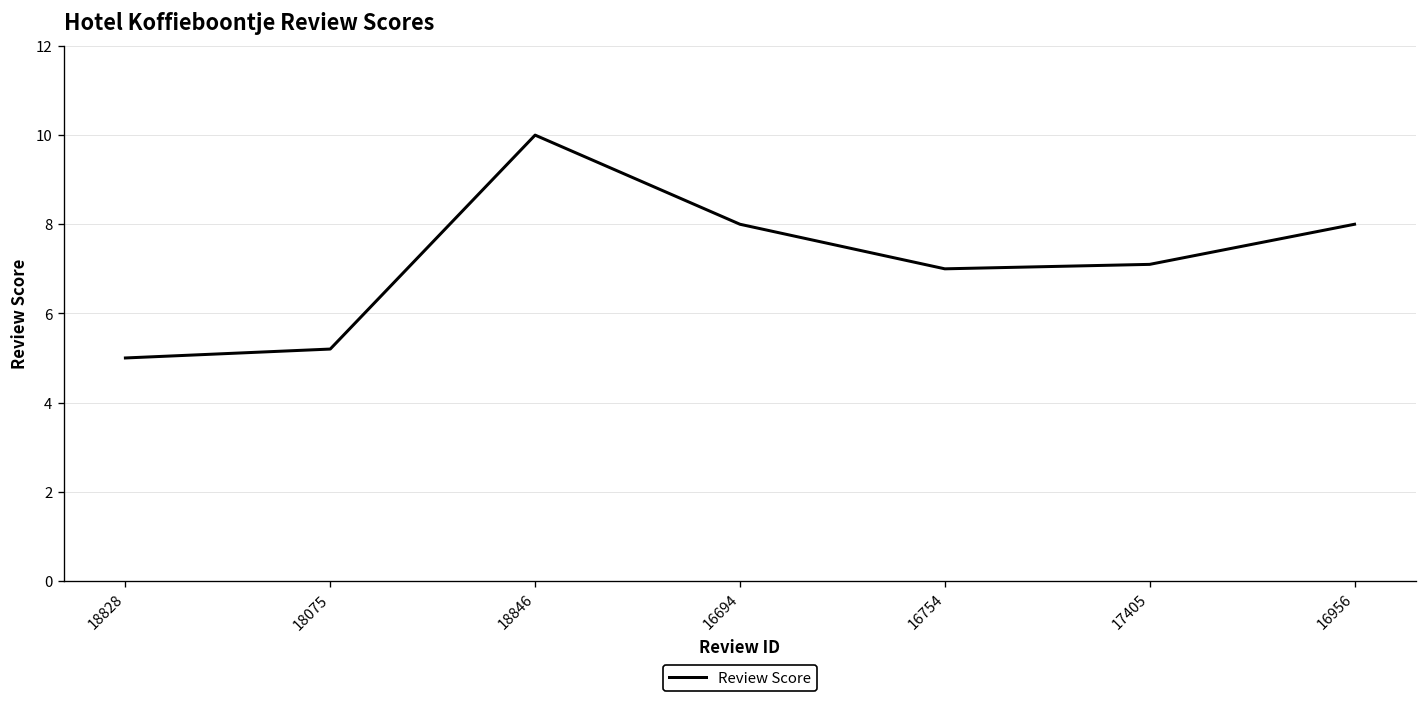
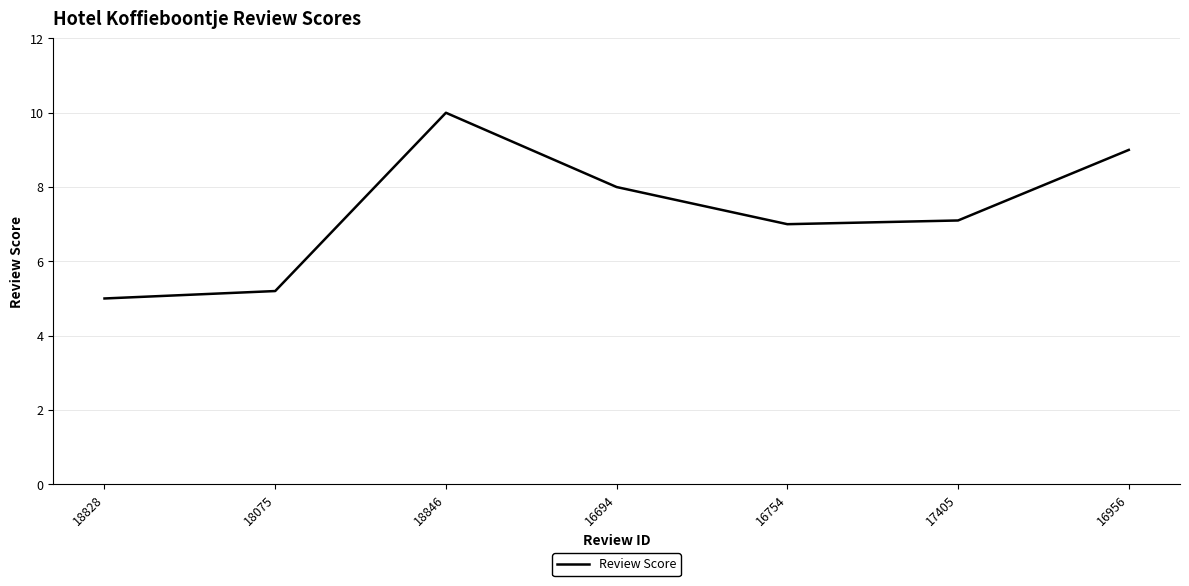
16956: 8 -> 9
